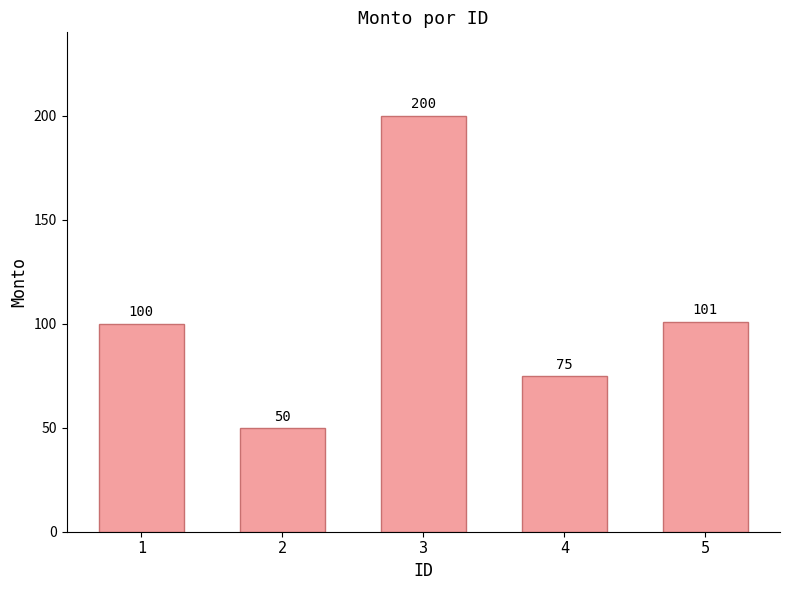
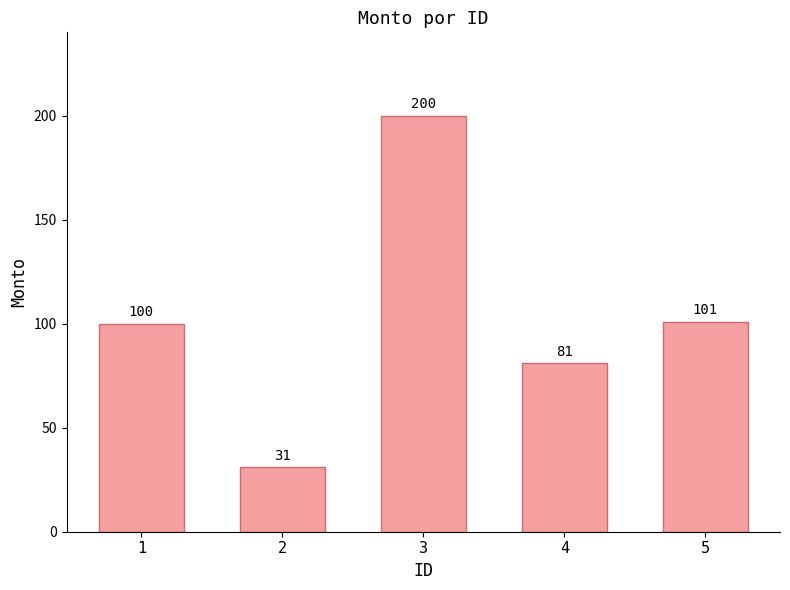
2: 50 -> 31
4: 75 -> 81
